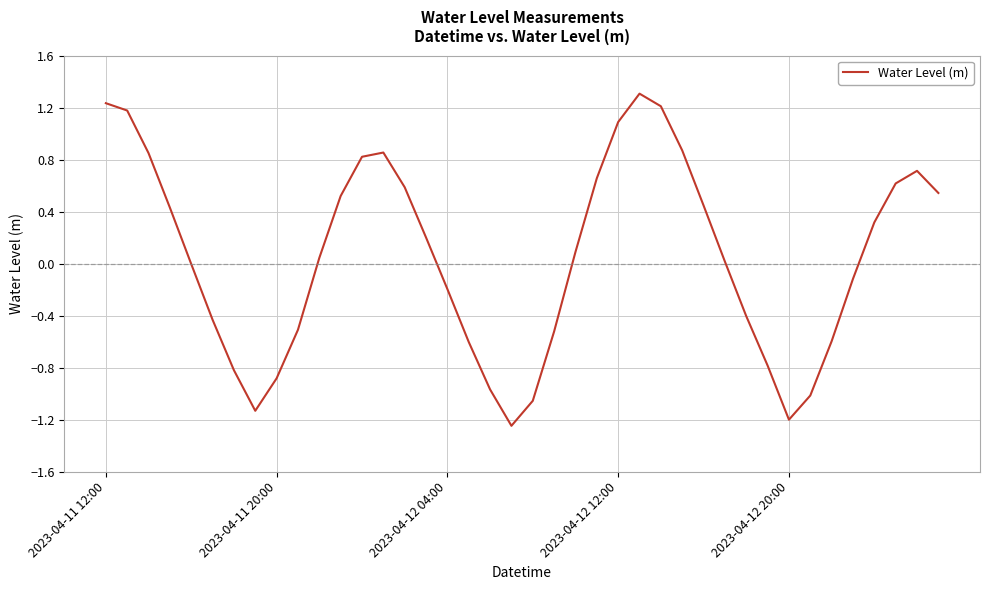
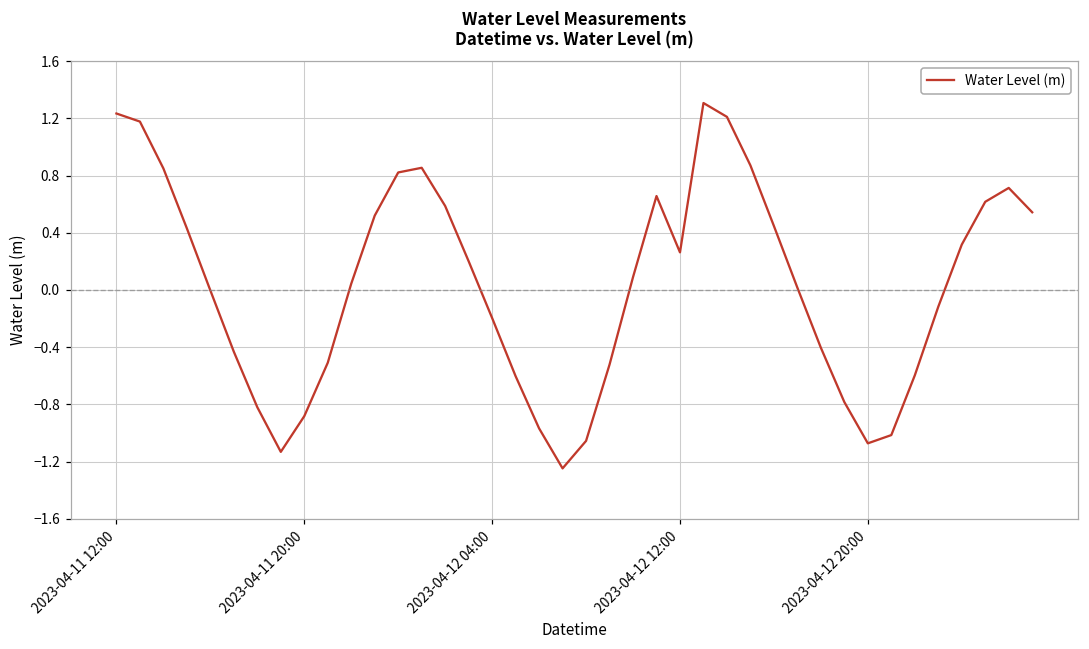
2023-04-12 12:00: 1.09 -> 0.26
2023-04-12 20:00: -1.20 -> -1.07
